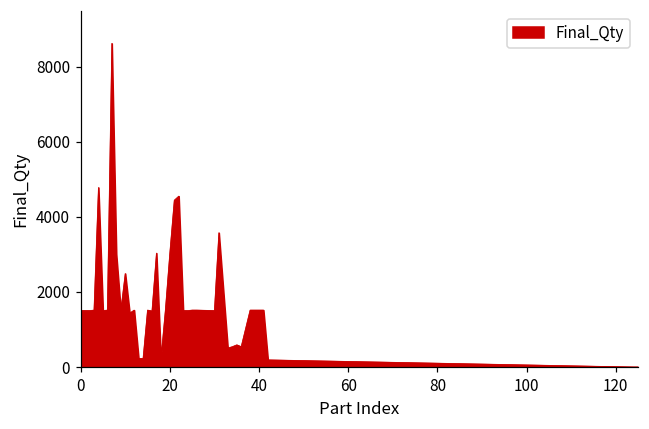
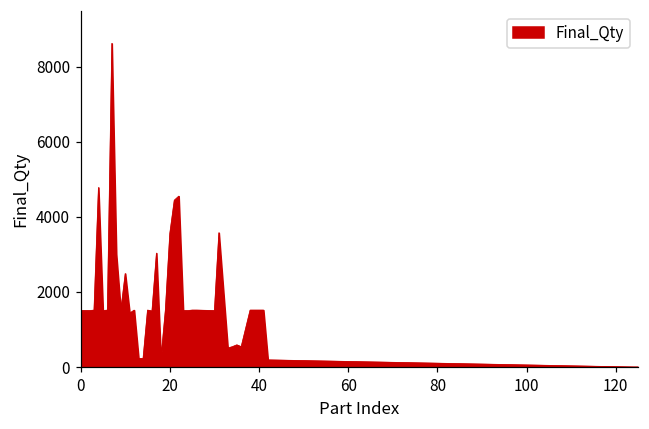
20: 3000 -> 3600
